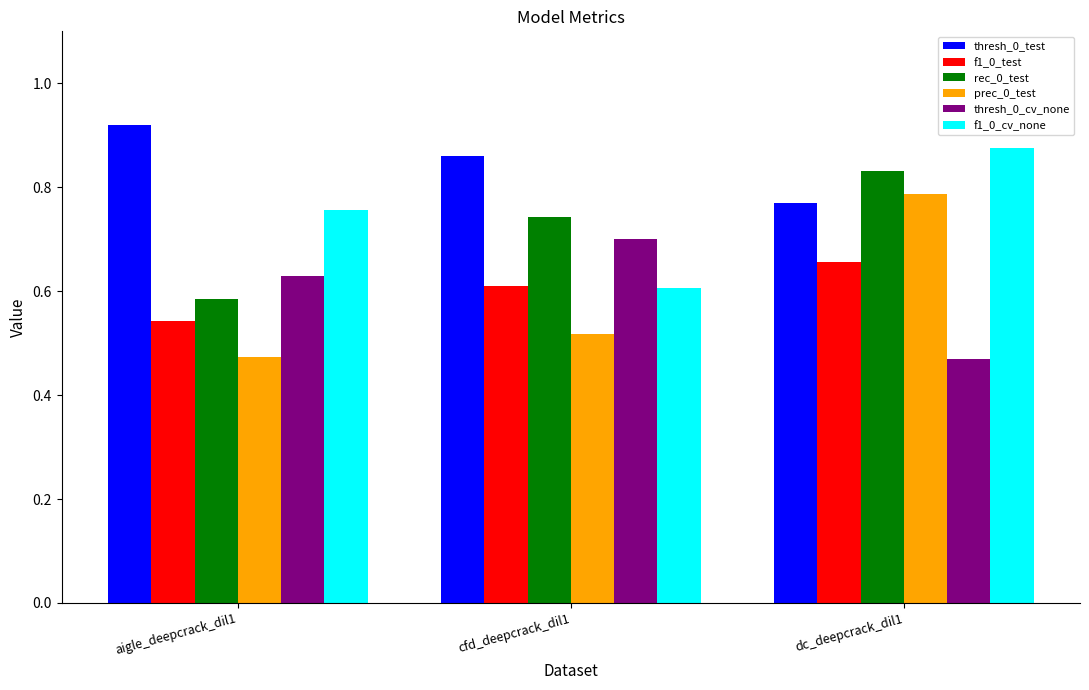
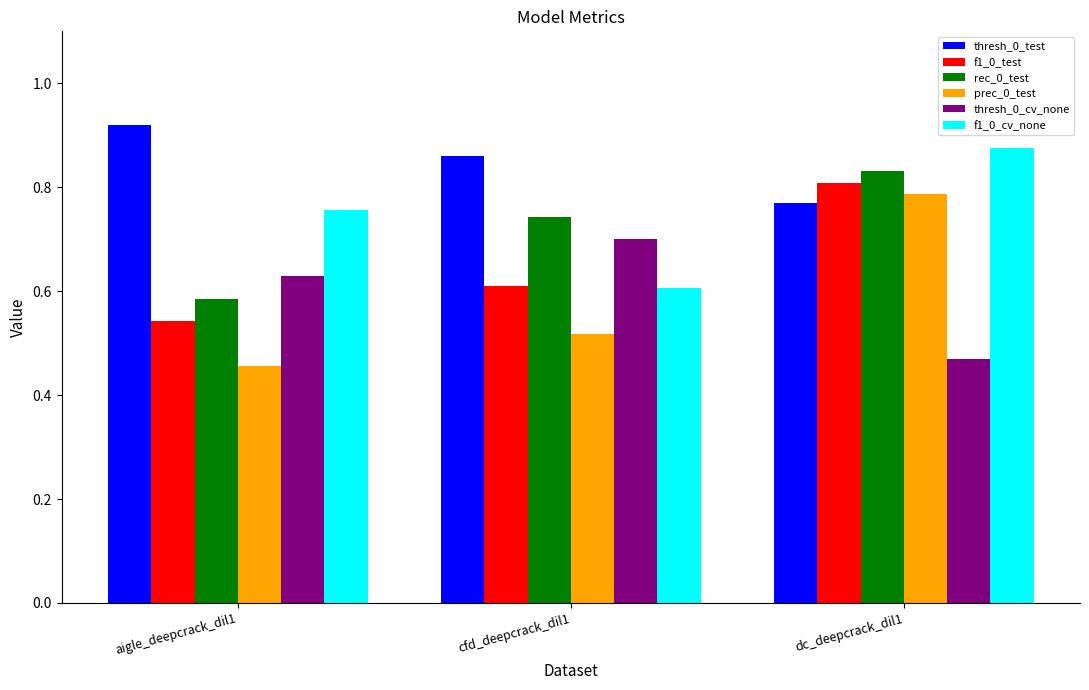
prec_0_test, aigle_deepcrack_dil1: 0.47 -> 0.46
f1_0_test, dc_deepcrack_dil1: 0.66 -> 0.81
